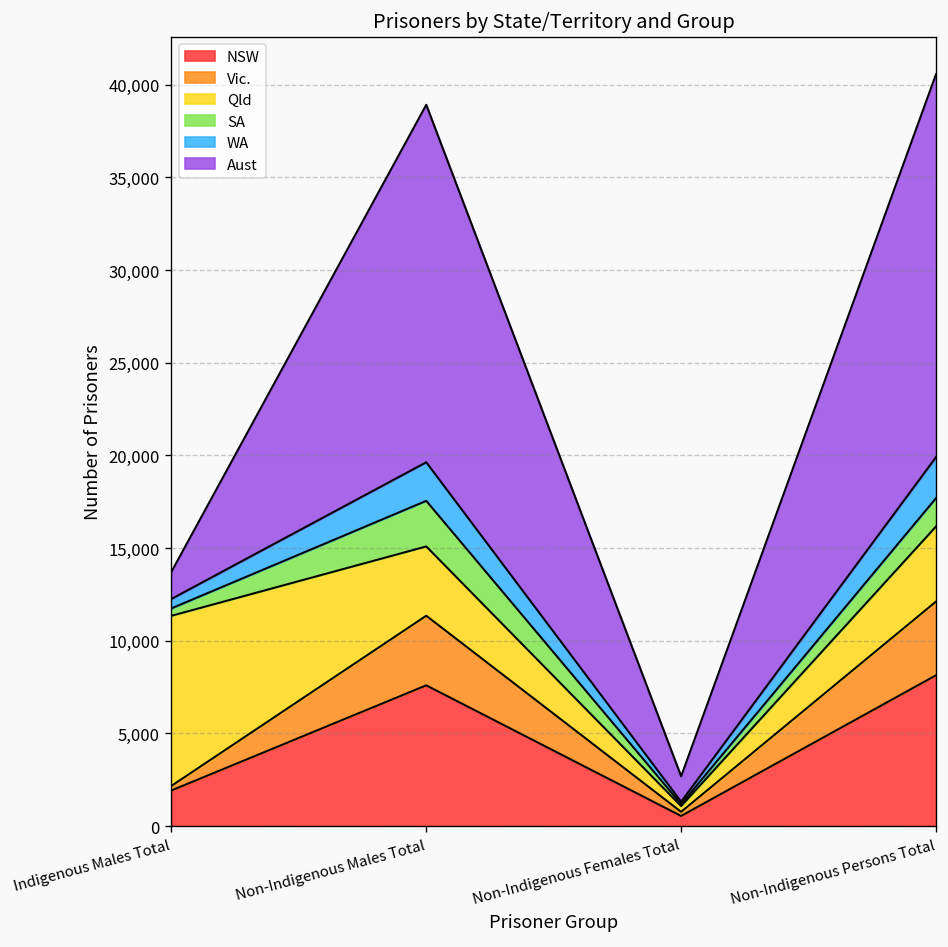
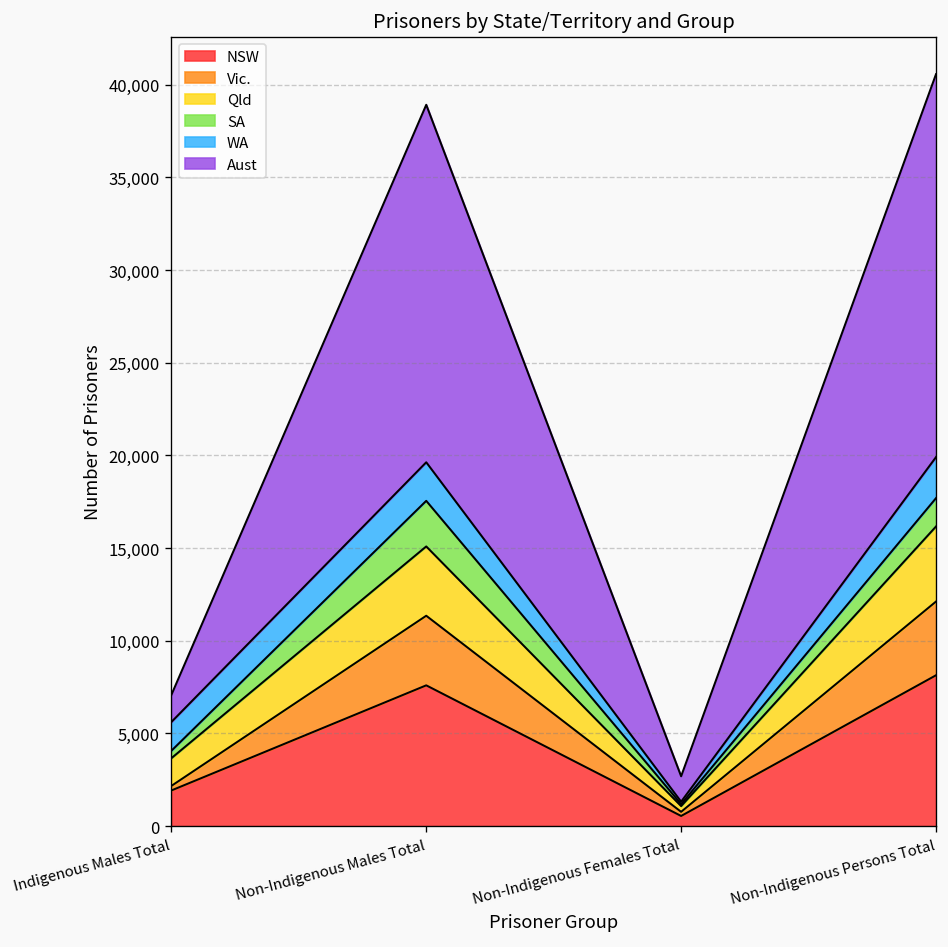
Qld, Indigenous Males Total: 9,200 -> 1,500
WA, Indigenous Males Total: 500 -> 1,600
